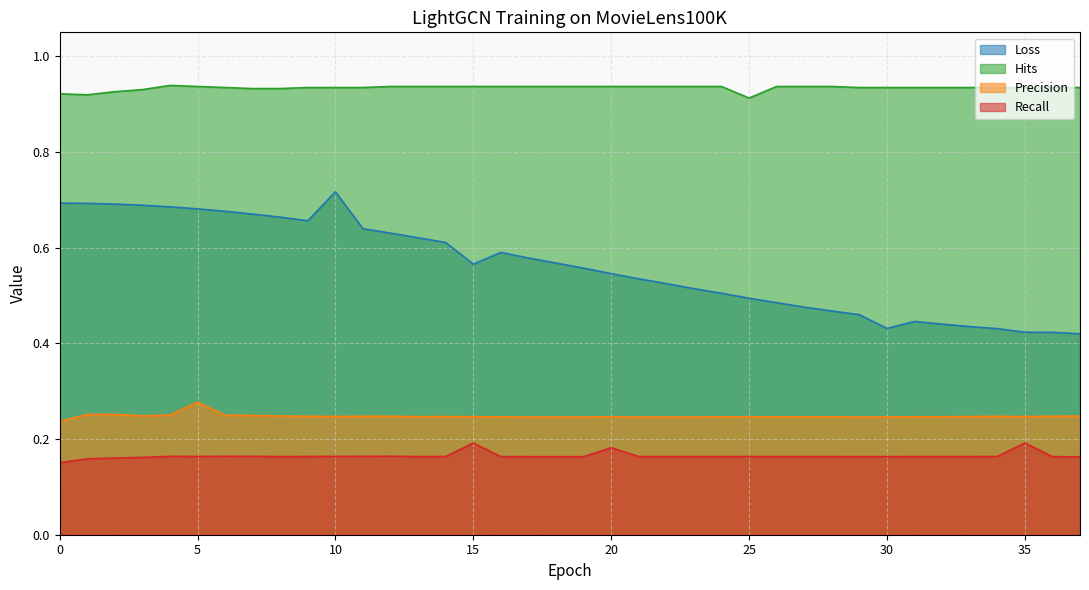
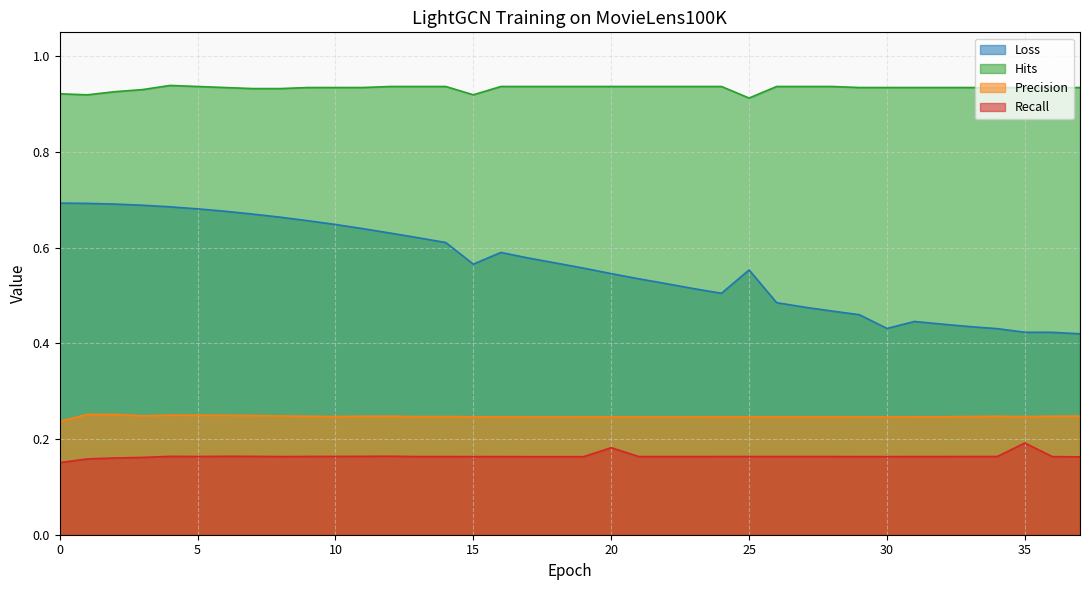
Precision, 5: 0.28 -> 0.25
Loss, 10: 0.72 -> 0.65
Hits, 15: 0.94 -> 0.92
Recall, 15: 0.19 -> 0.16
Loss, 25: 0.49 -> 0.55
